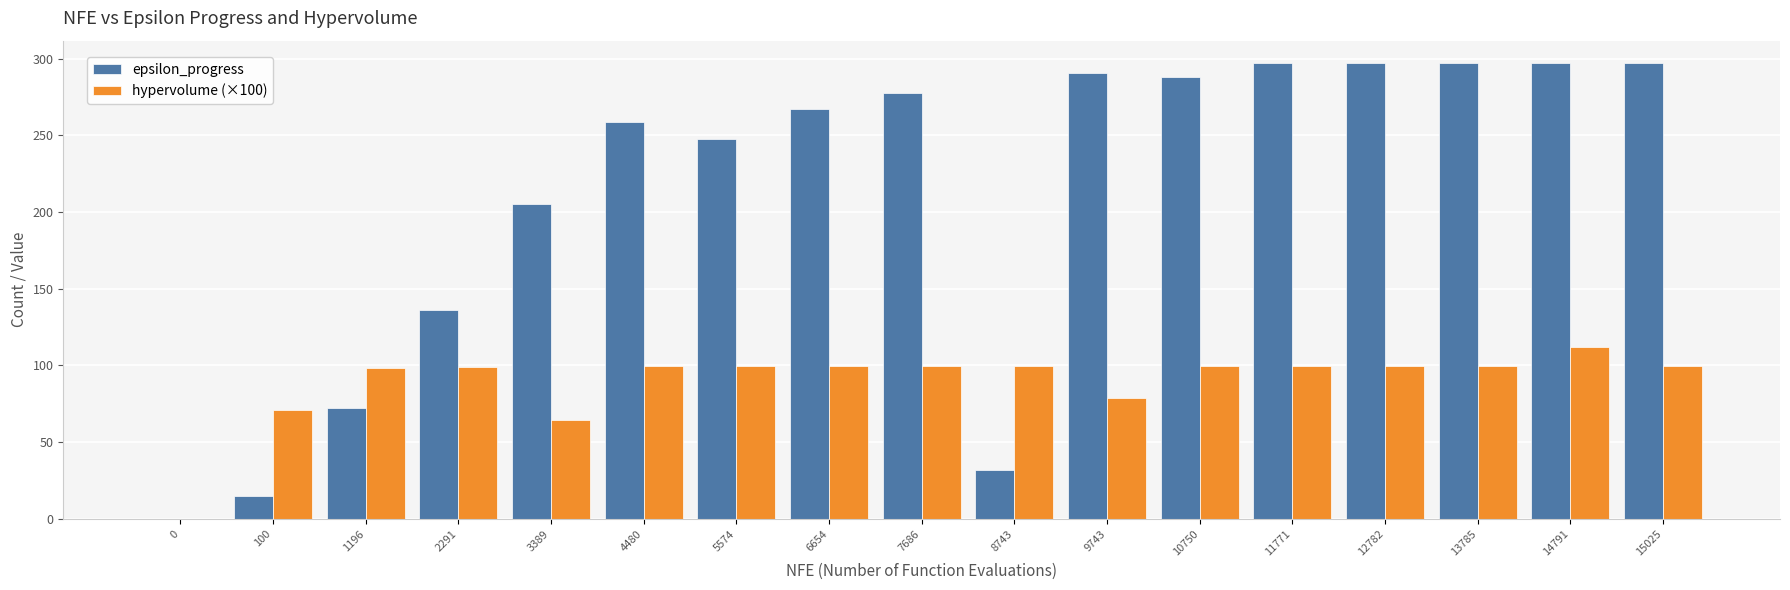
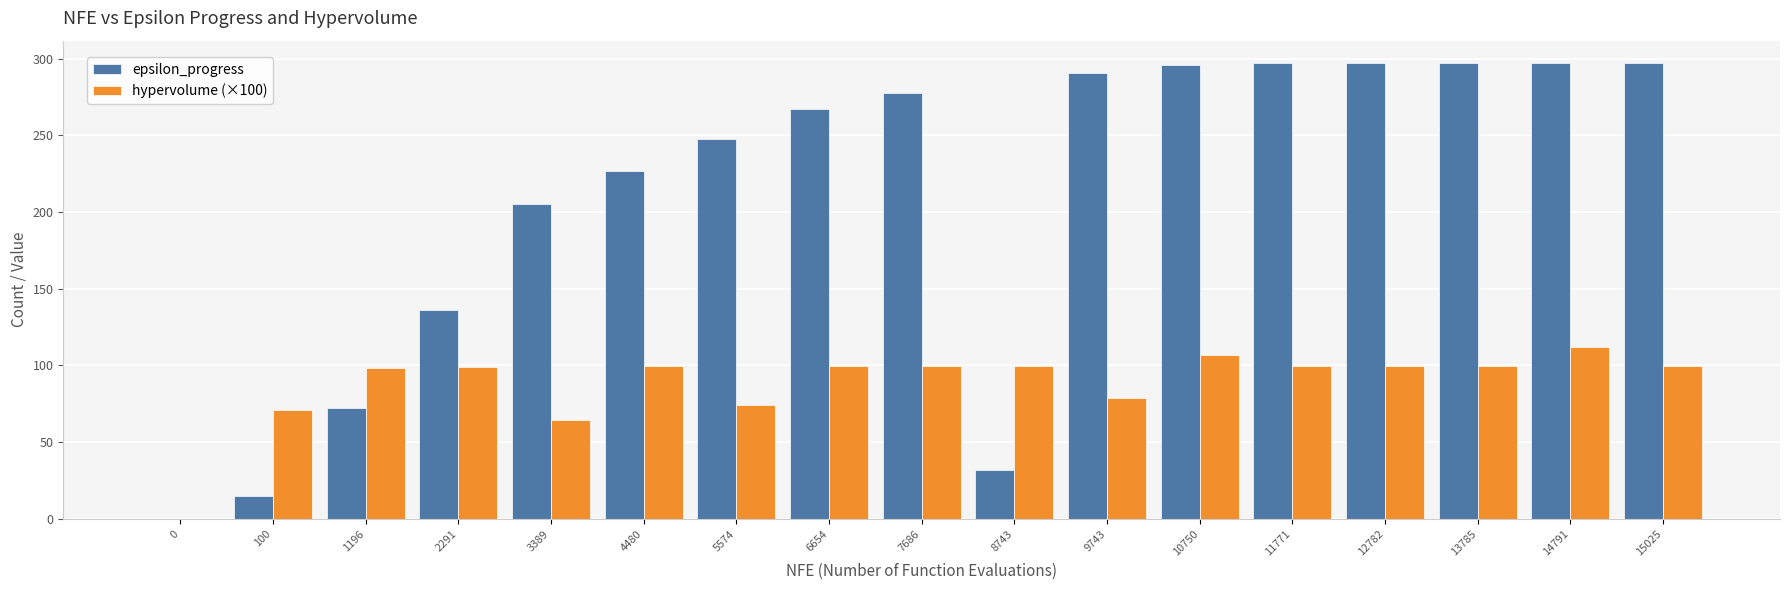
epsilon_progress, 4480: 259 -> 227
hypervolume (×100), 5574: 100 -> 74
epsilon_progress, 10750: 288 -> 296
hypervolume (×100), 10750: 100 -> 107
